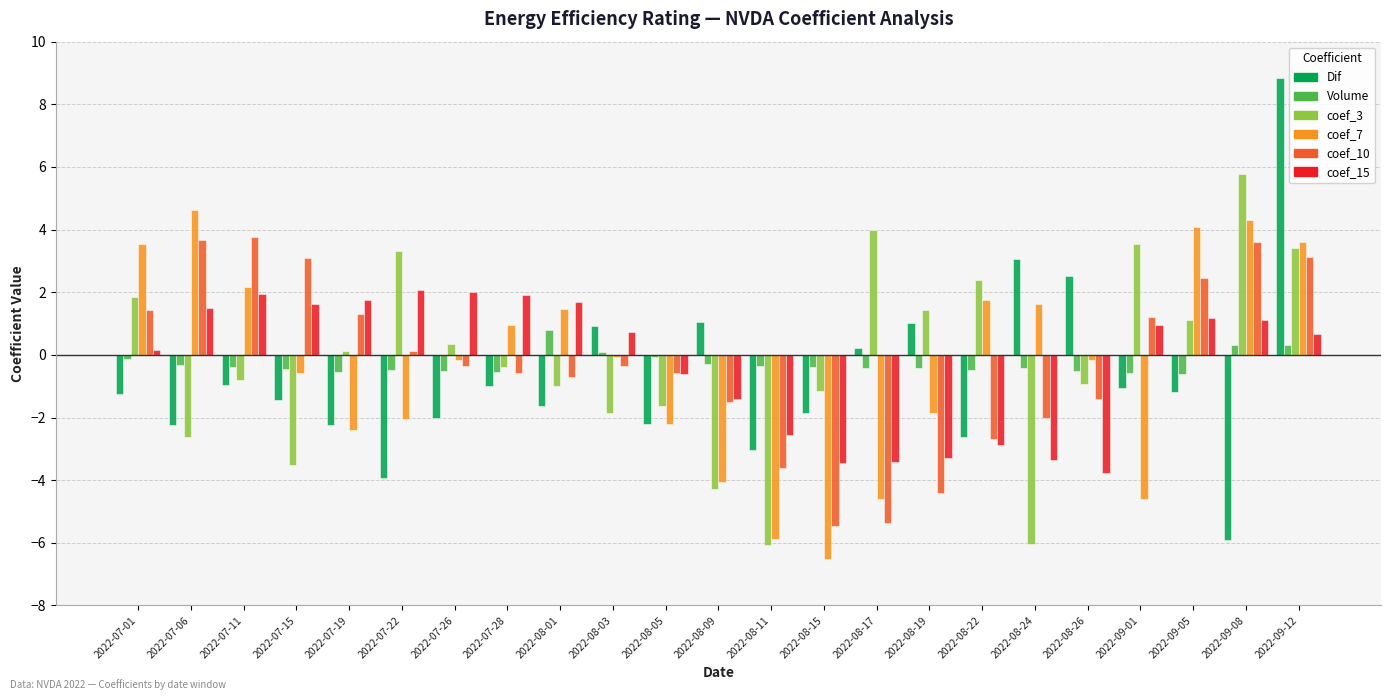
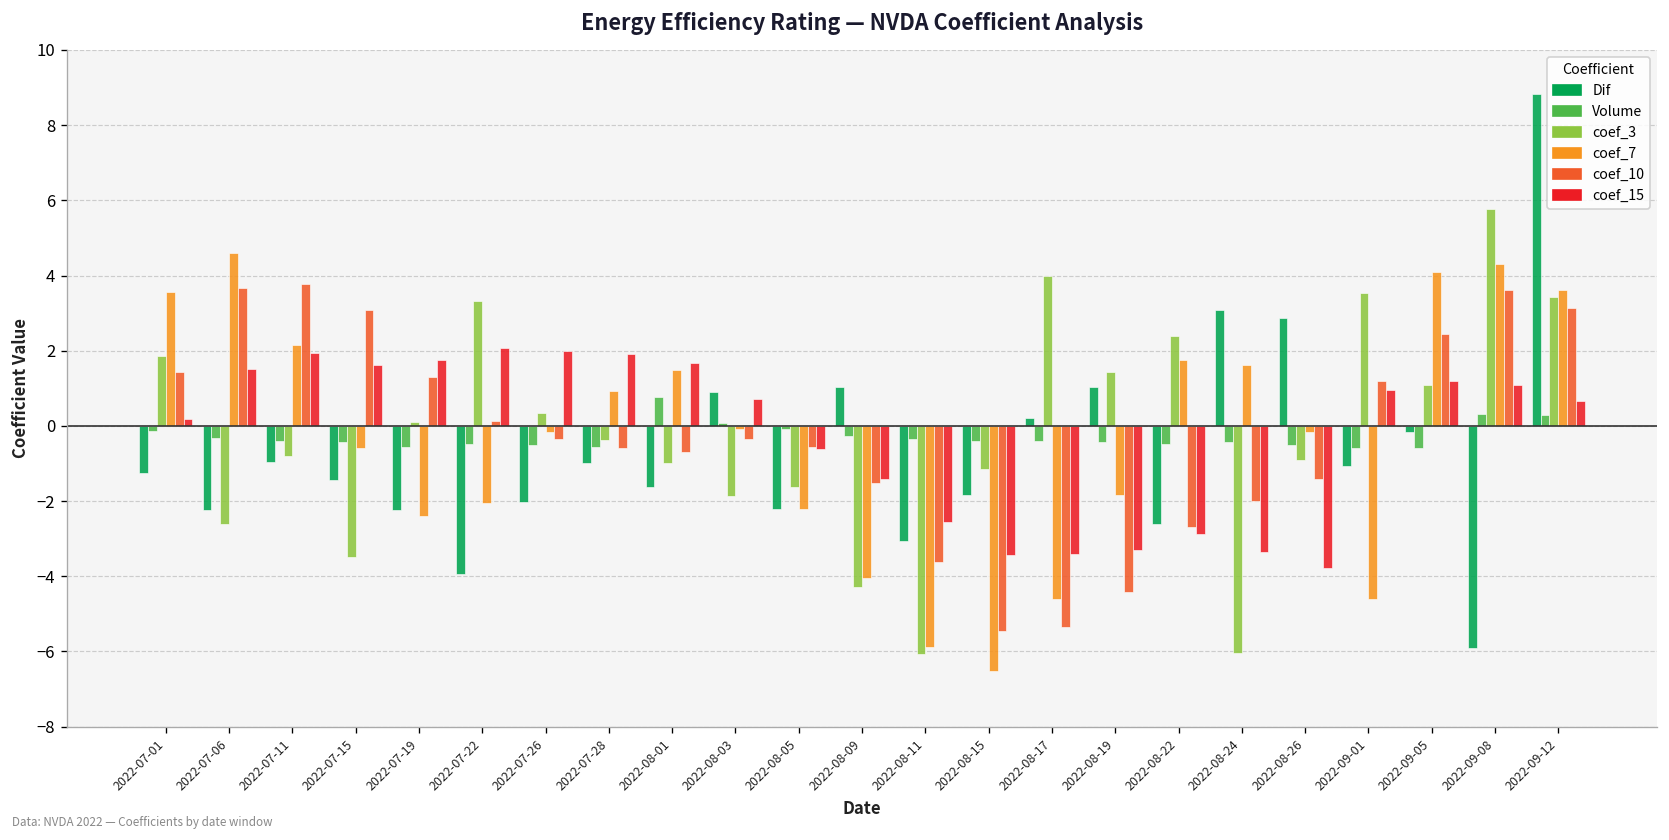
Dif, 2022-08-26: 2.5 -> 2.9
Dif, 2022-09-05: -1.2 -> -0.2
